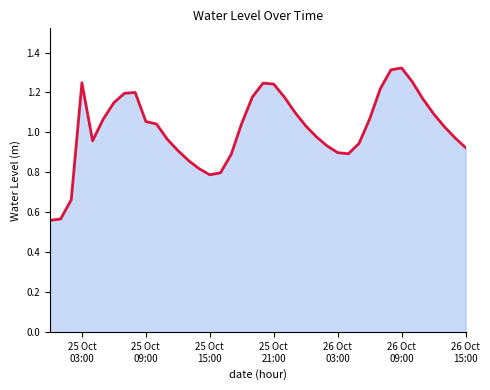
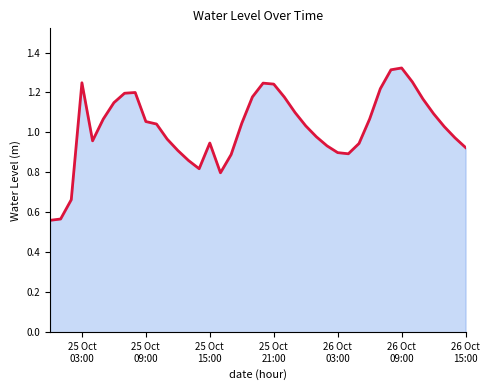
25 Oct 15:00: 0.79 -> 0.95
